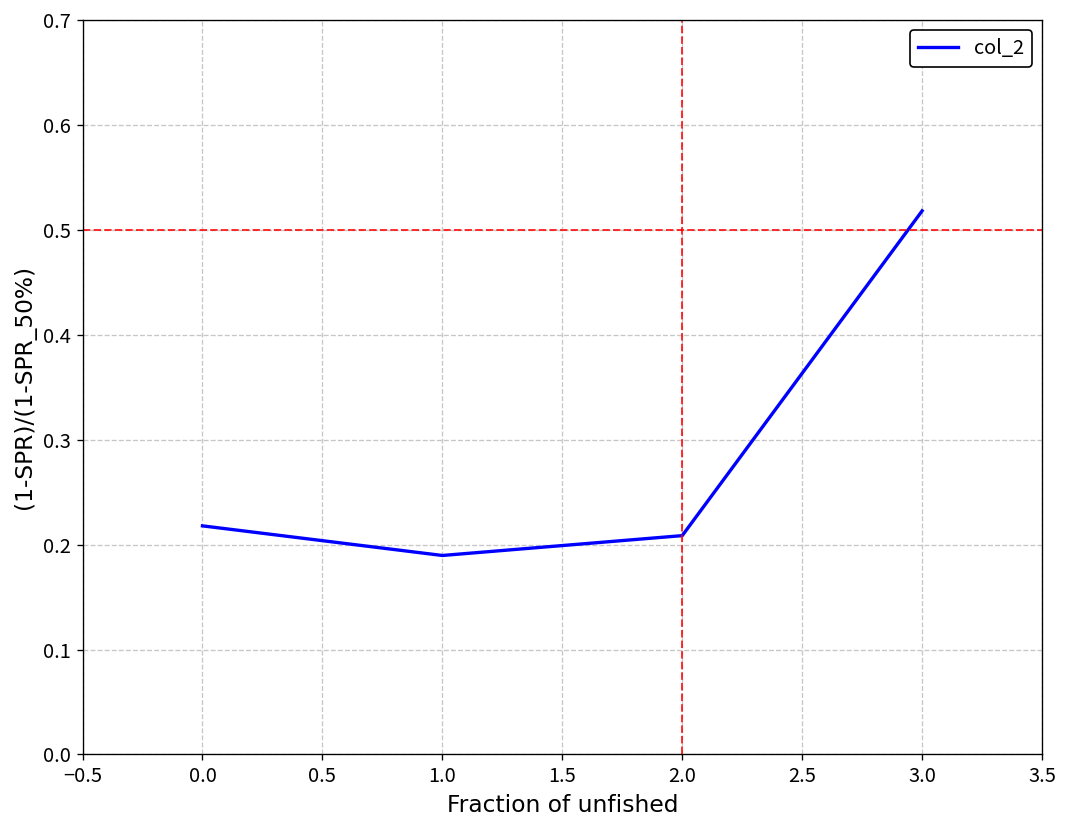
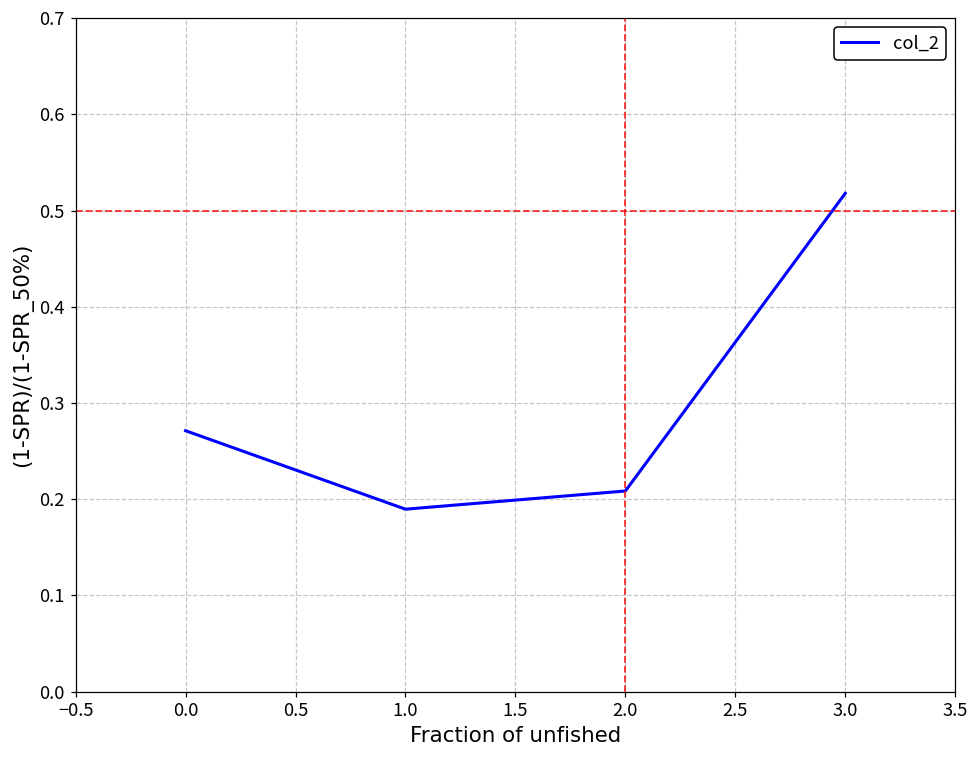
0.0: 0.22 -> 0.27
